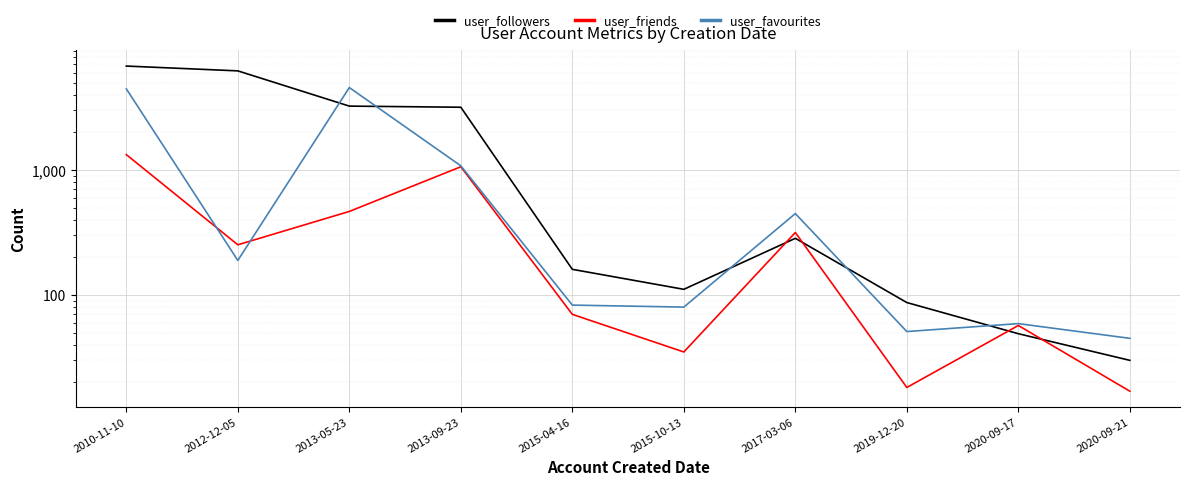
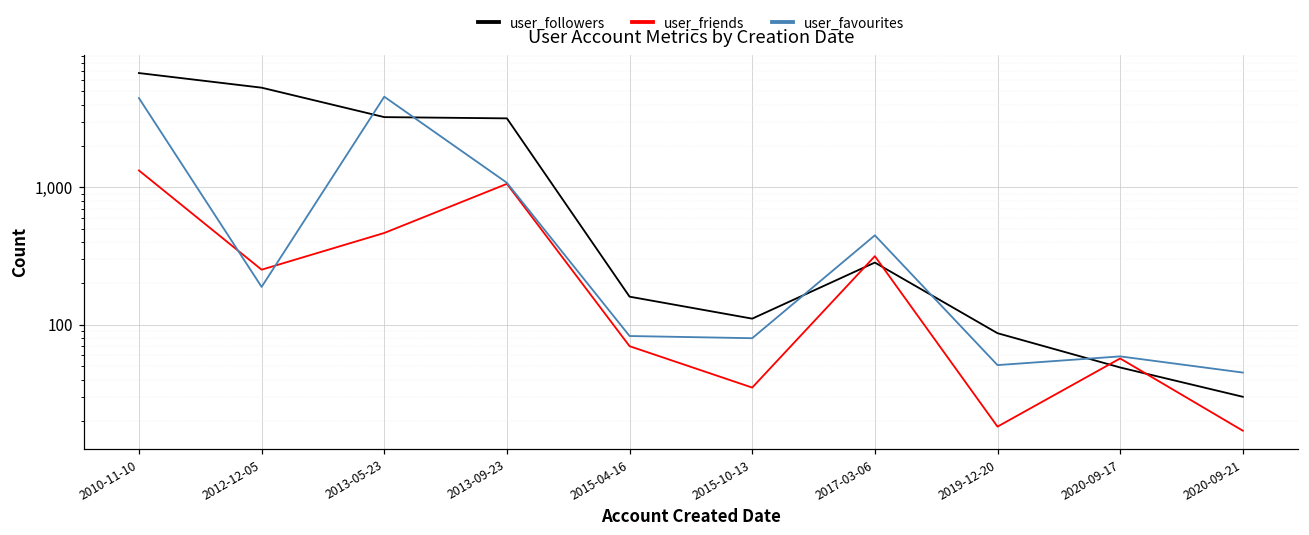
user_followers, 2012-12-05: 6,000 -> 5,300
